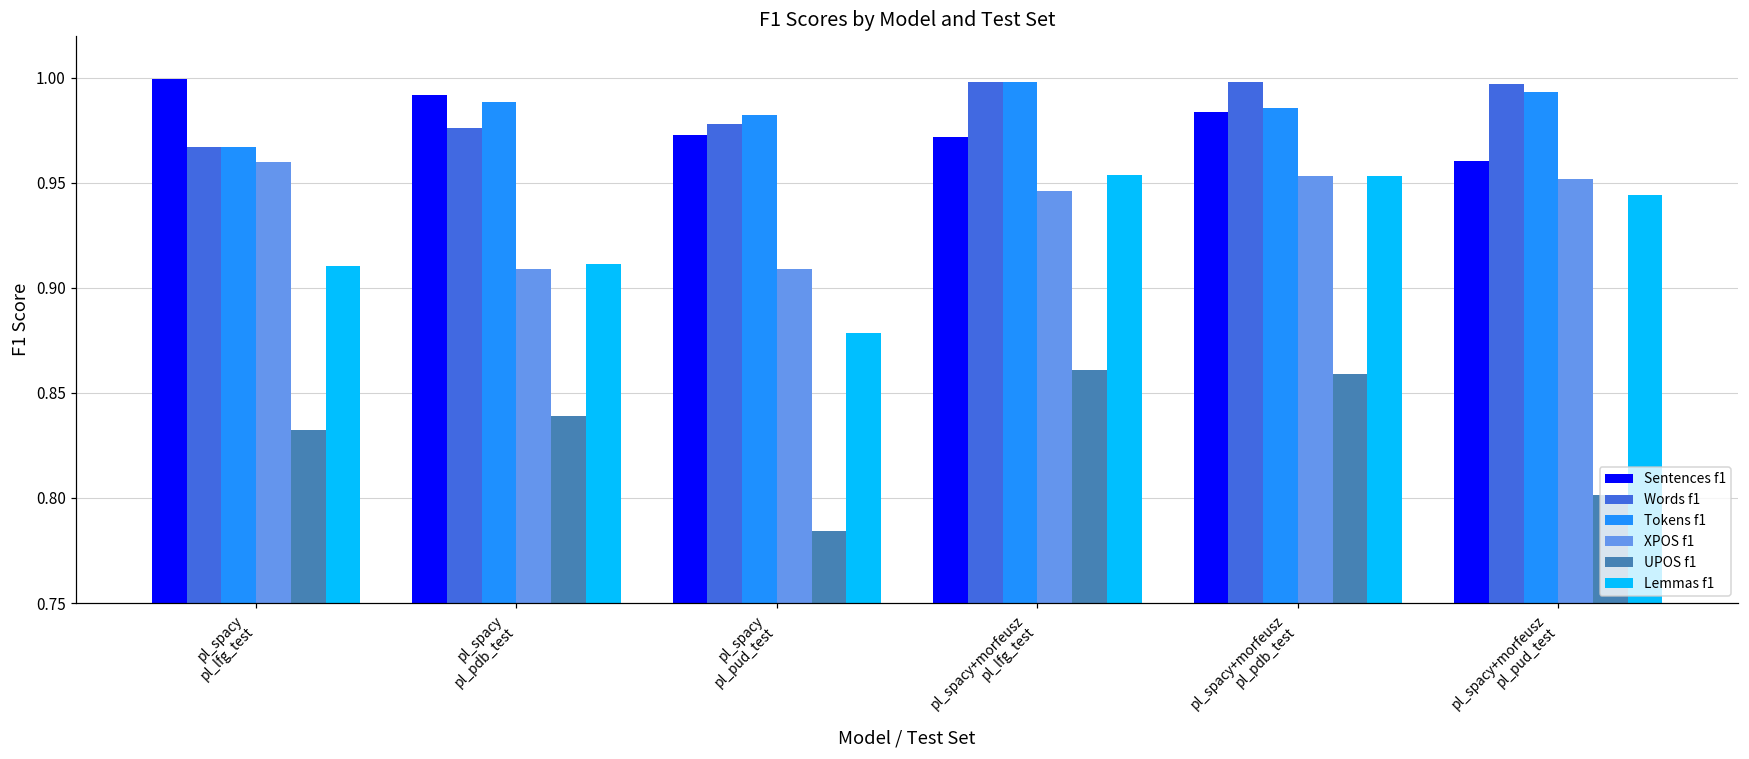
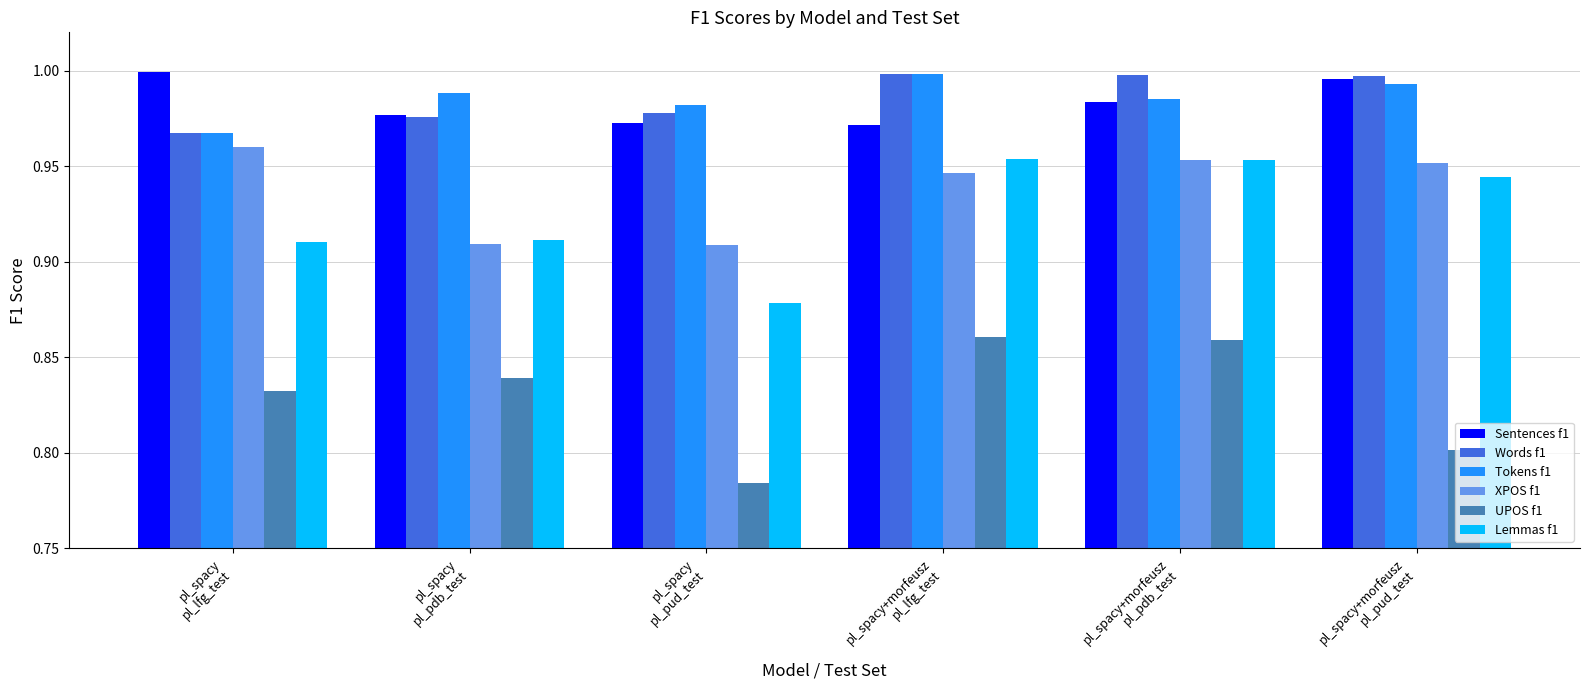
Sentences f1, pl_spacy pl_pdb_test: 0.992 -> 0.977
Sentences f1, pl_spacy+morfeusz pl_pud_test: 0.961 -> 0.996
